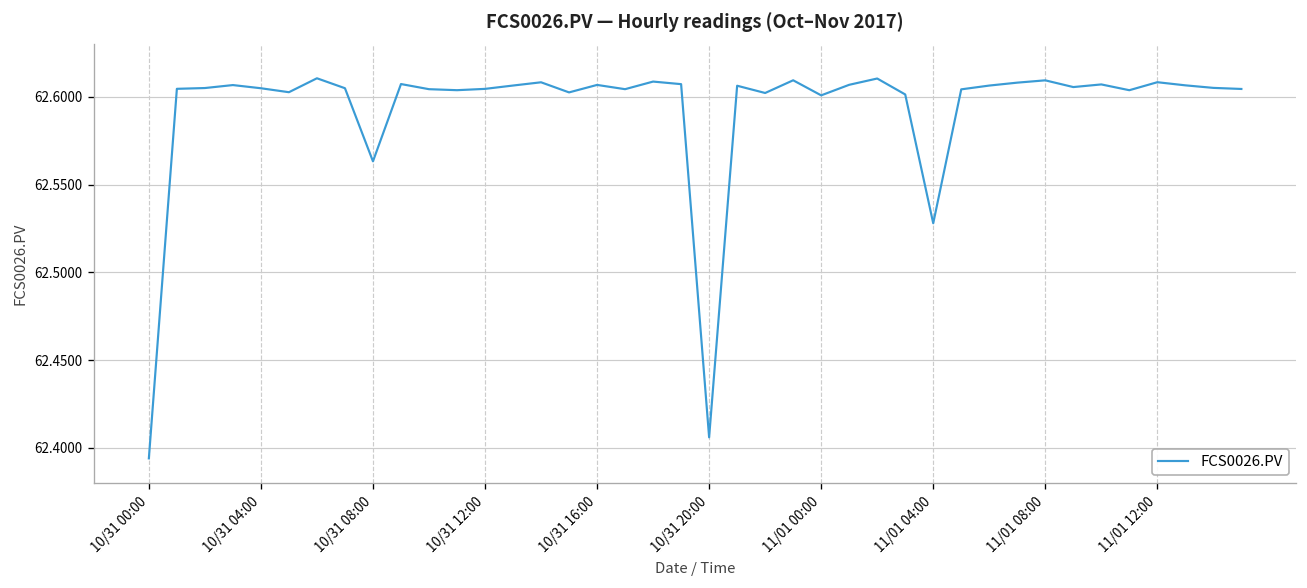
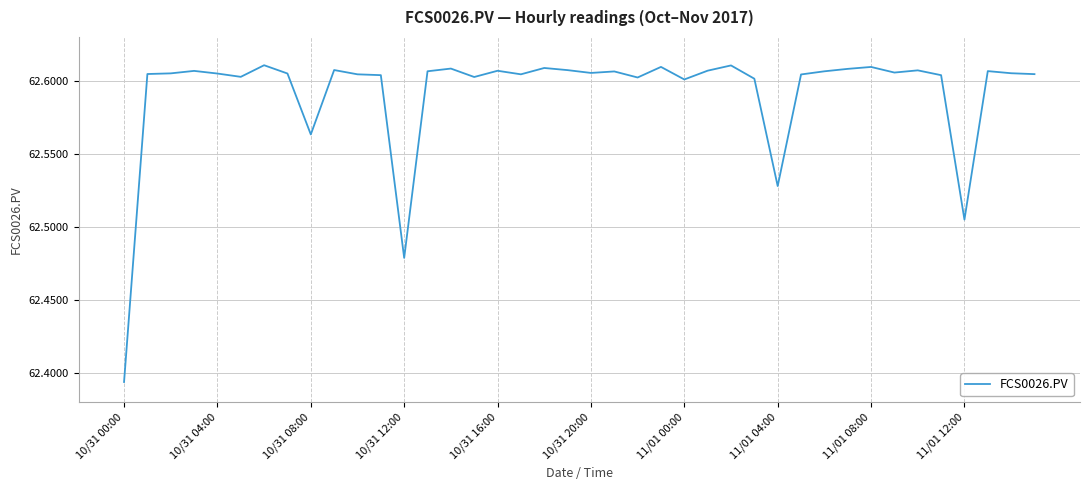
10/31 12:00: 62.605 -> 62.479
10/31 20:00: 62.406 -> 62.605
11/01 12:00: 62.608 -> 62.505
